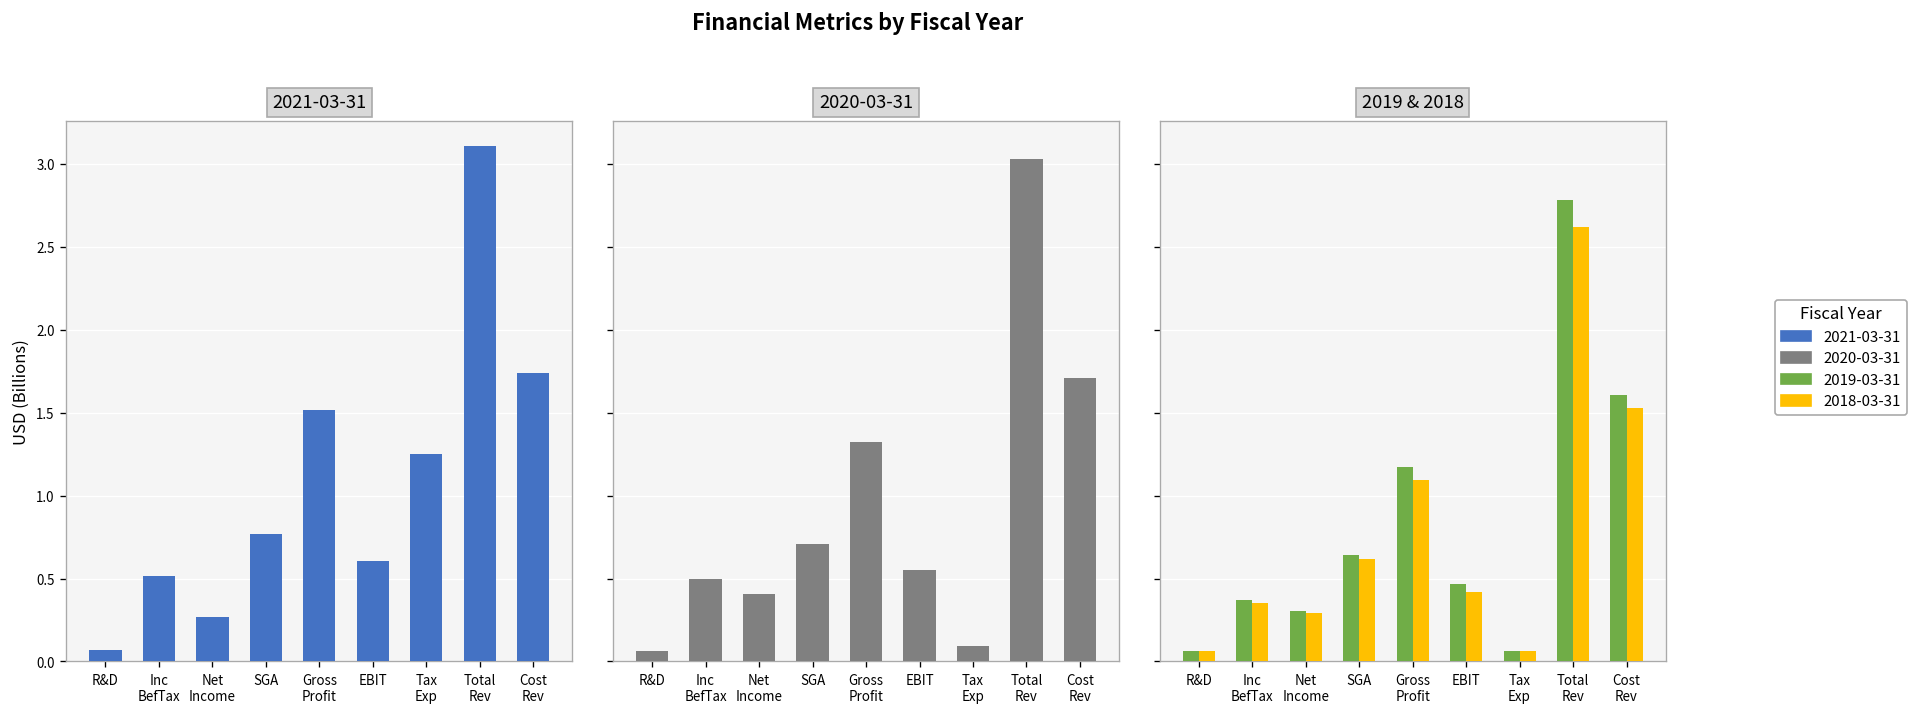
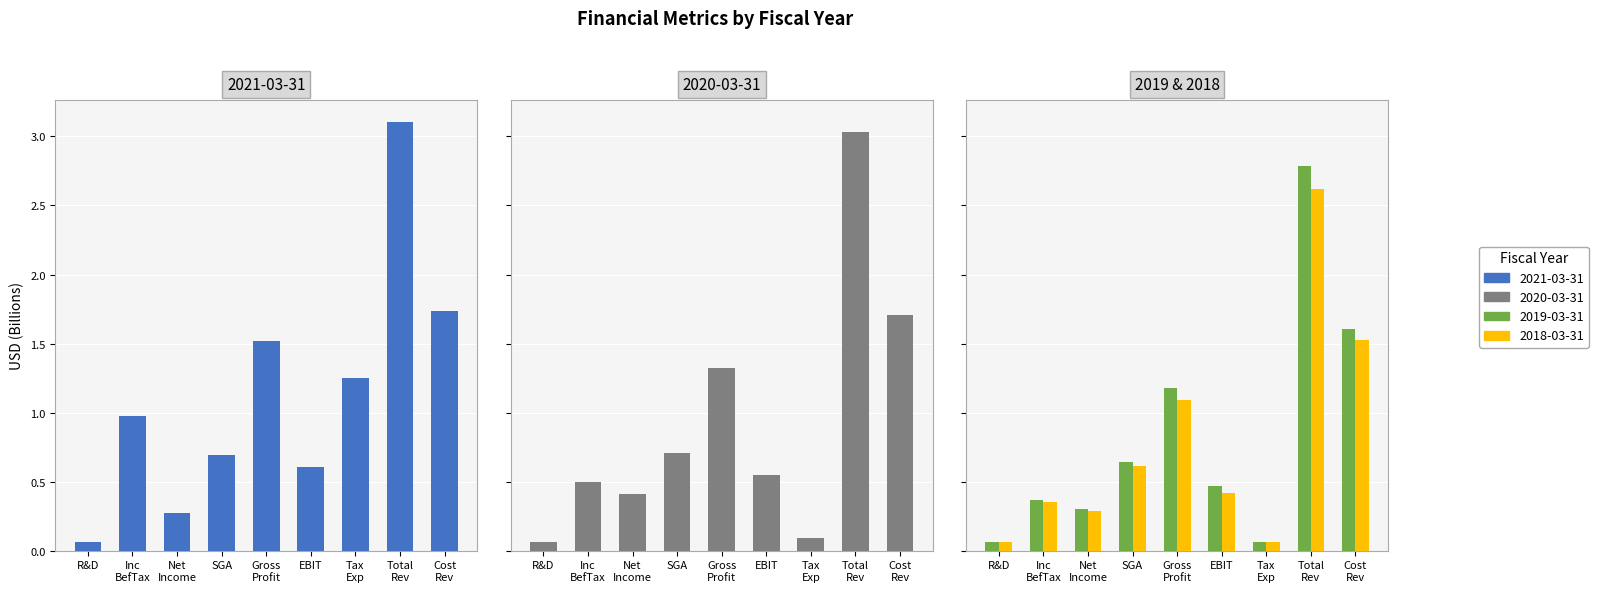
2021-03-31, Inc BefTax: 0.52 -> 0.98
2021-03-31, SGA: 0.77 -> 0.70
